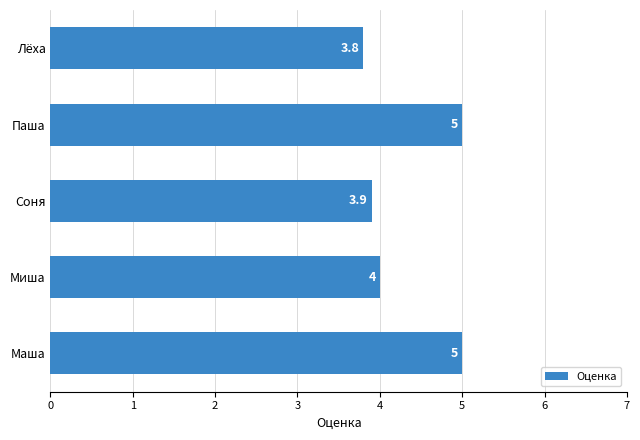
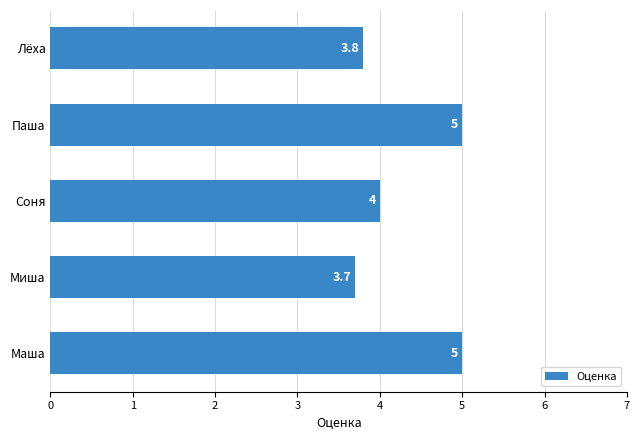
Соня: 3.9 -> 4
Миша: 4 -> 3.7
